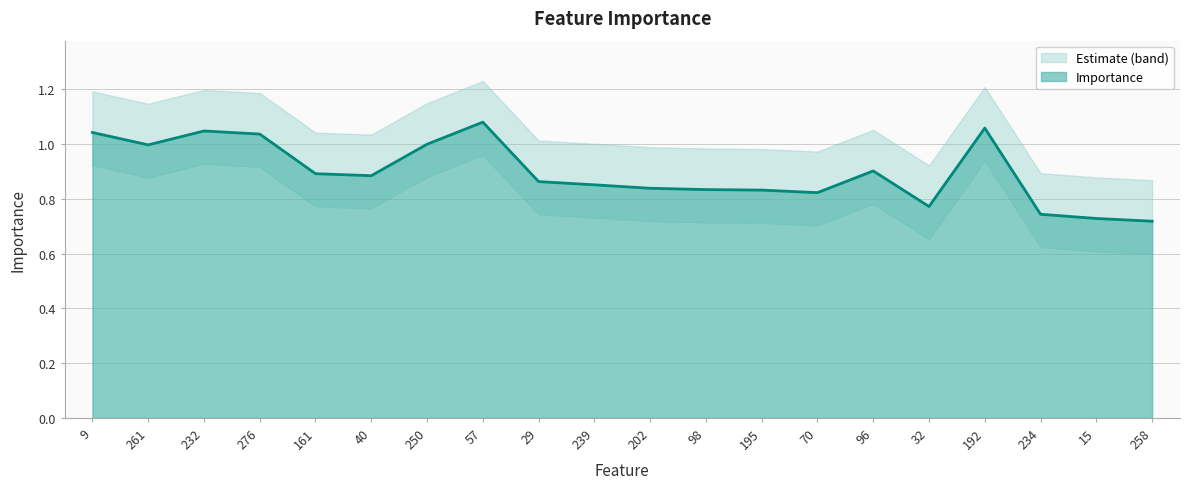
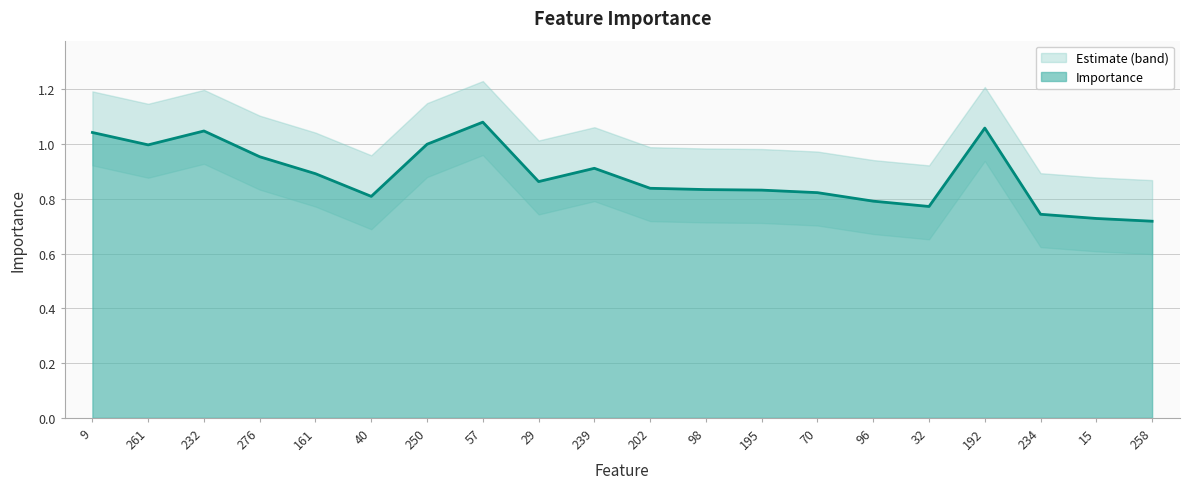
Importance, 276: 1.04 -> 0.95
Importance, 40: 0.88 -> 0.81
Importance, 239: 0.85 -> 0.91
Importance, 96: 0.90 -> 0.79
